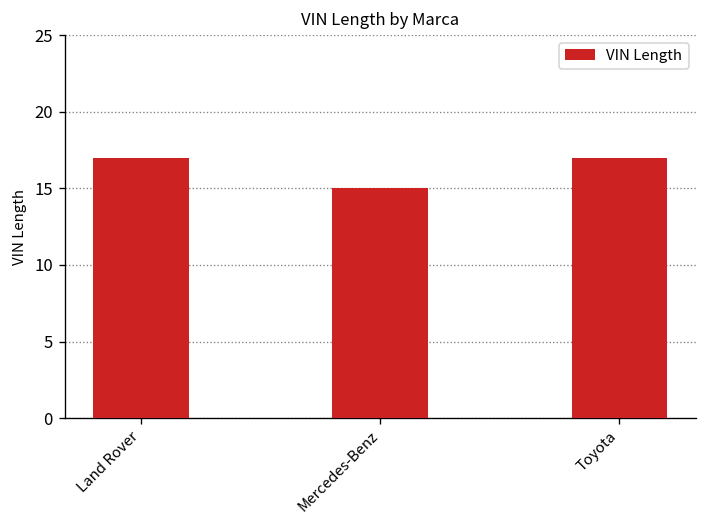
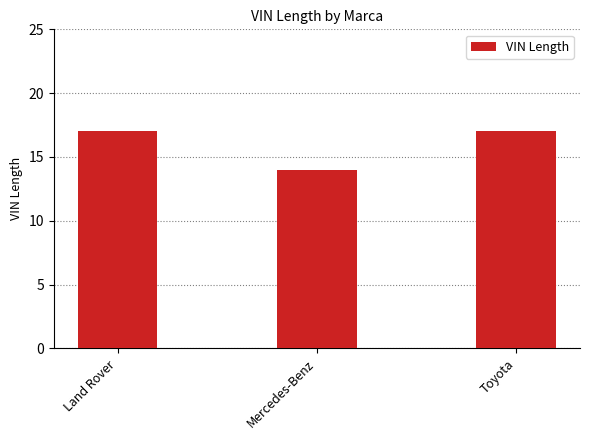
Mercedes-Benz: 15 -> 14
